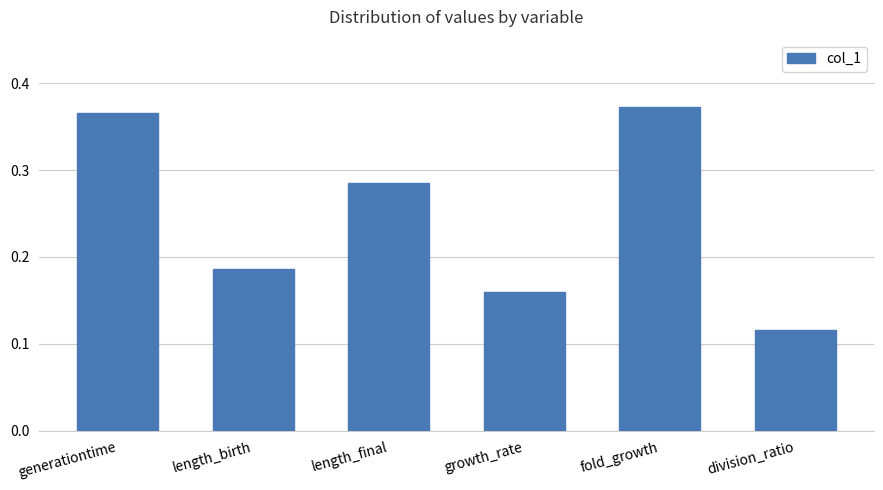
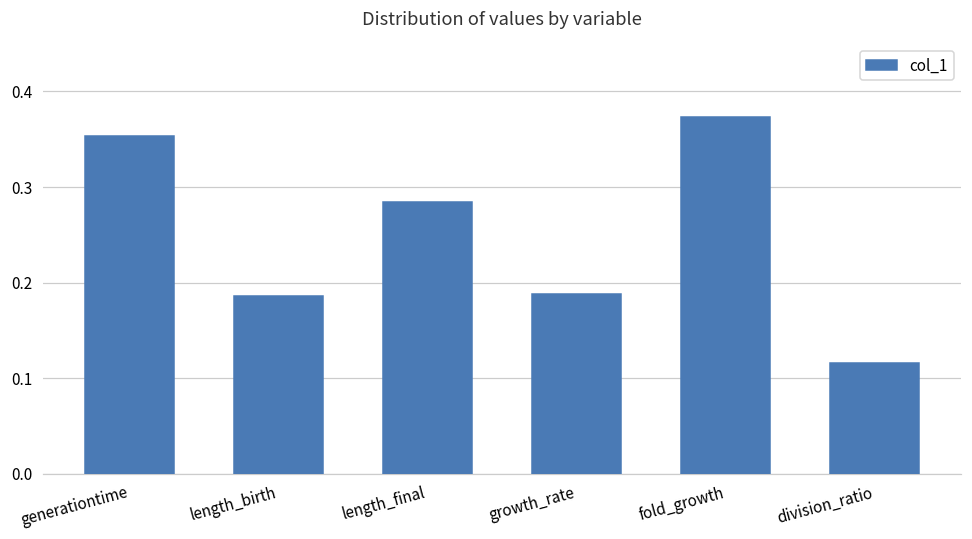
generationtime: 0.37 -> 0.35
growth_rate: 0.16 -> 0.19
